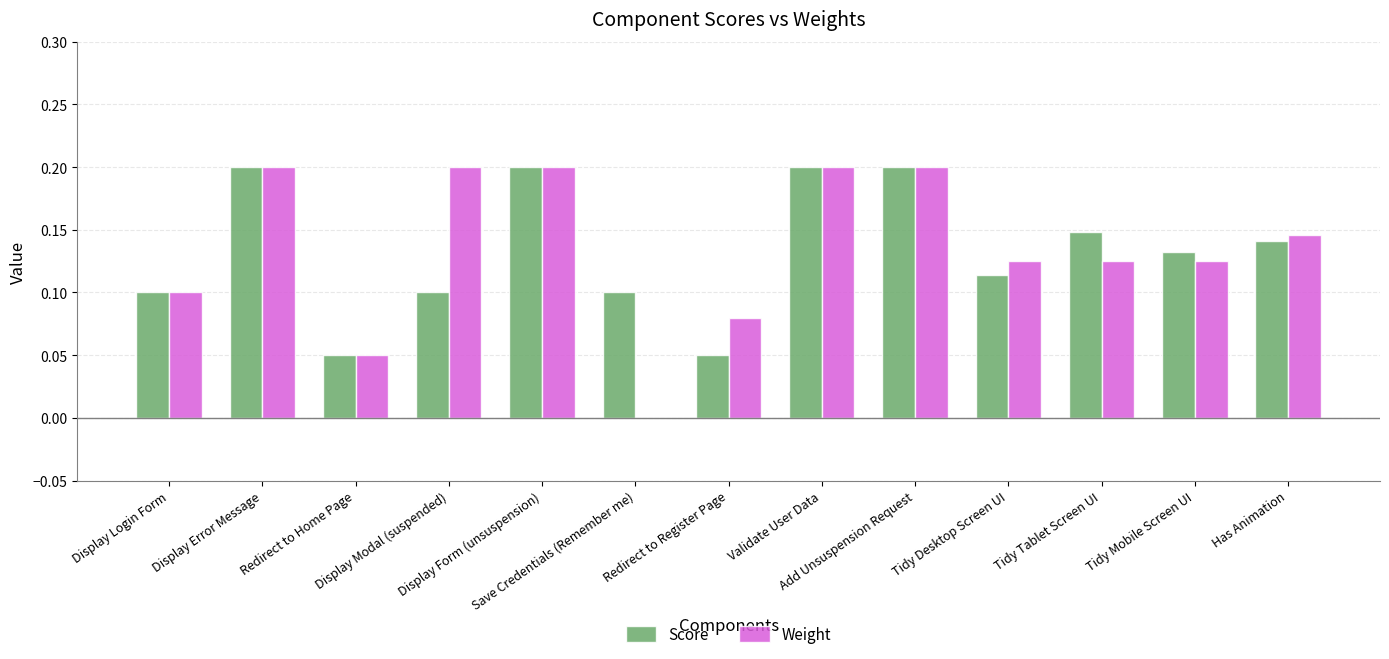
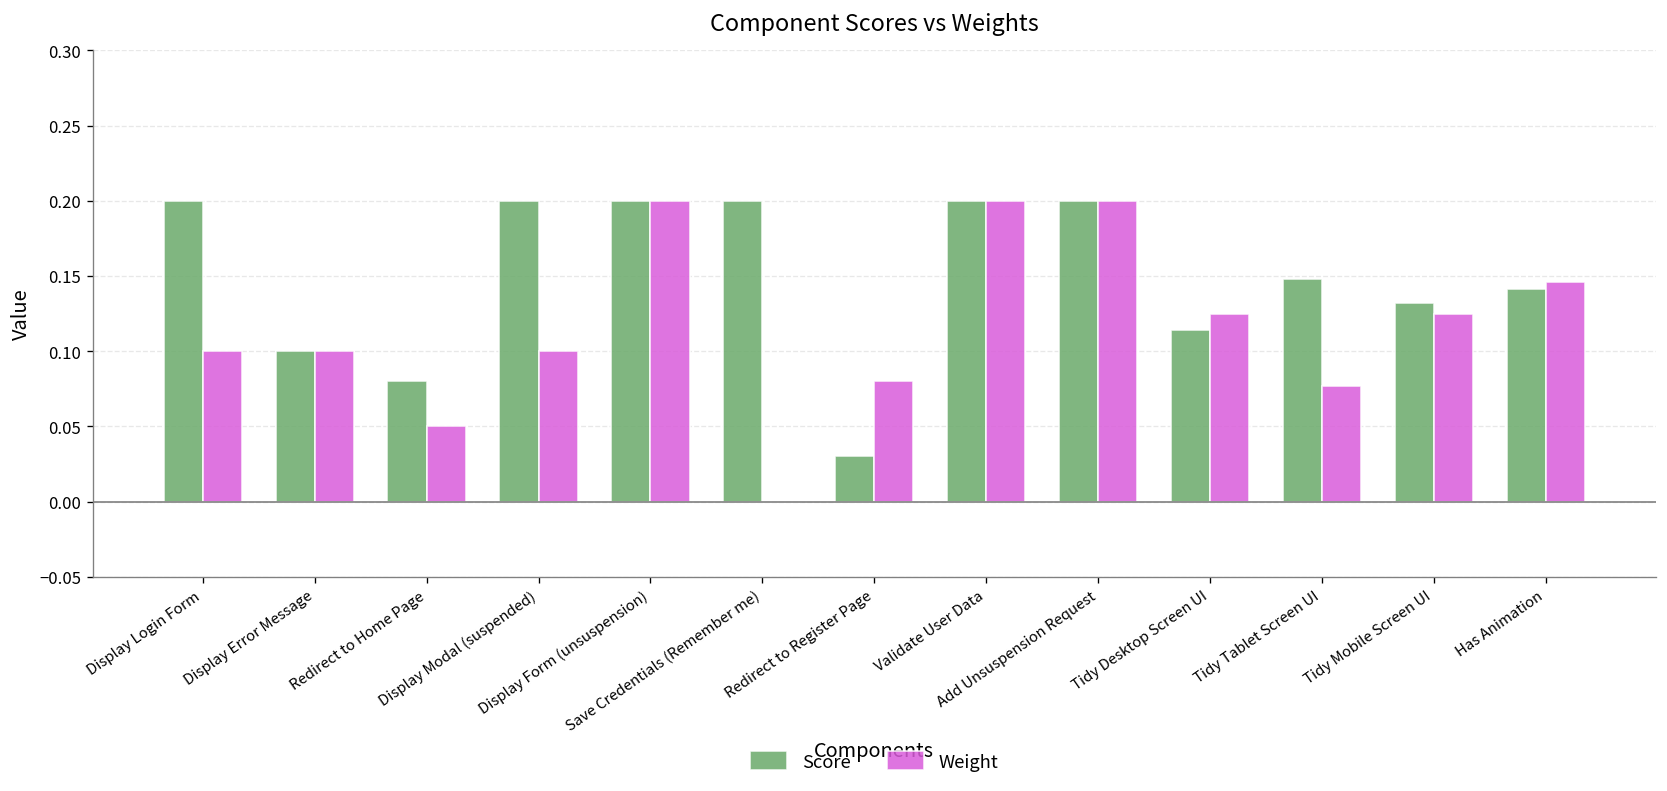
Score, Display Login Form: 0.1 -> 0.2
Score, Display Error Message: 0.2 -> 0.1
Weight, Display Error Message: 0.2 -> 0.1
Score, Redirect to Home Page: 0.05 -> 0.08
Score, Display Modal (suspended): 0.1 -> 0.2
Weight, Display Modal (suspended): 0.2 -> 0.1
Score, Save Credentials (Remember me): 0.1 -> 0.2
Score, Redirect to Register Page: 0.05 -> 0.03
Weight, Tidy Tablet Screen UI: 0.125 -> 0.077
